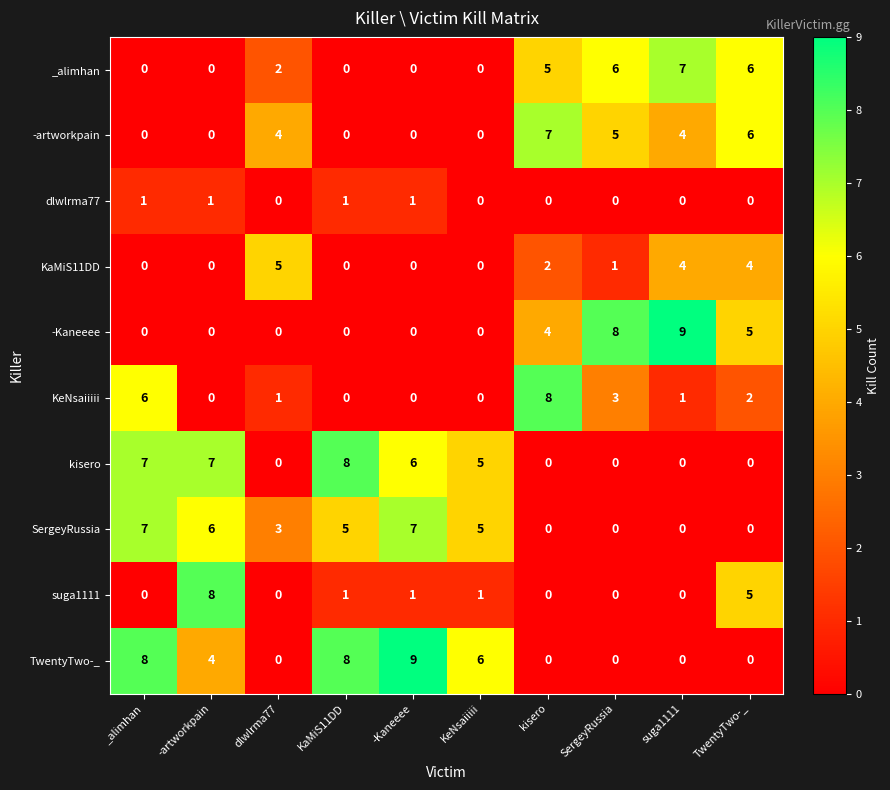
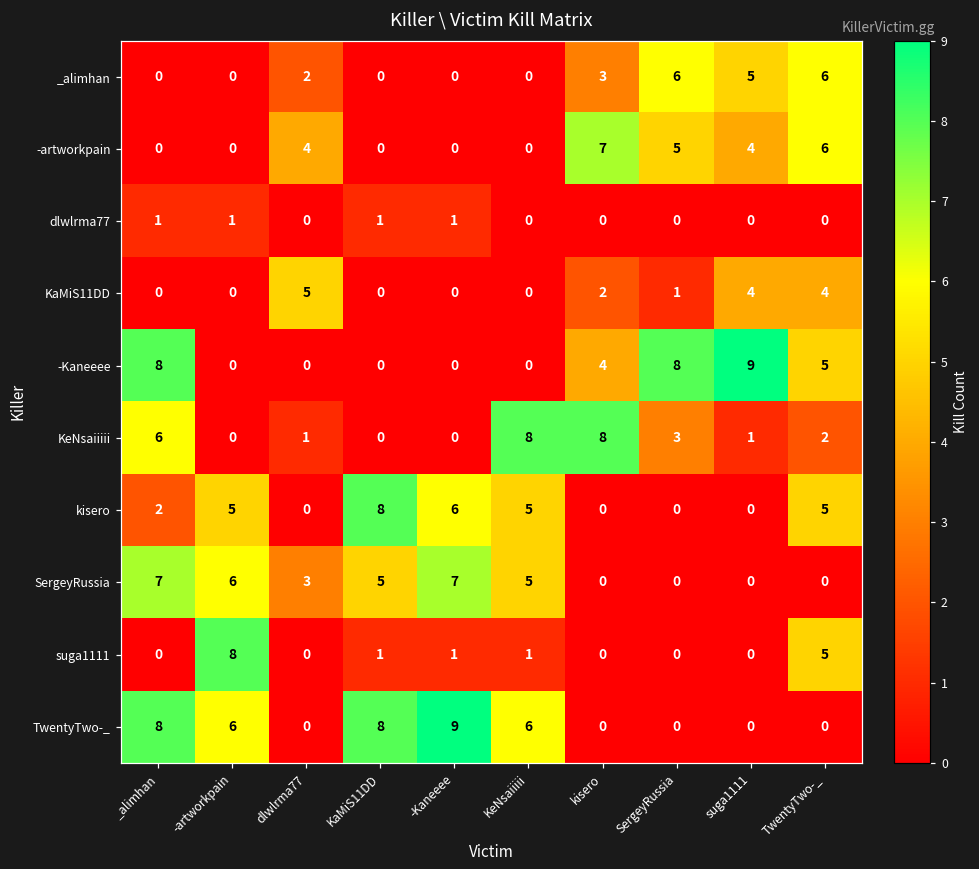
_alimhan, kisero: 5 -> 3
_alimhan, suga1111: 7 -> 5
-Kaneeee, _alimhan: 0 -> 8
KeNsaiiiii, KeNsaiiiii: 0 -> 8
kisero, _alimhan: 7 -> 2
kisero, -artworkpain: 7 -> 5
kisero, TwentyTwo-_: 0 -> 5
TwentyTwo-_, -artworkpain: 4 -> 6
